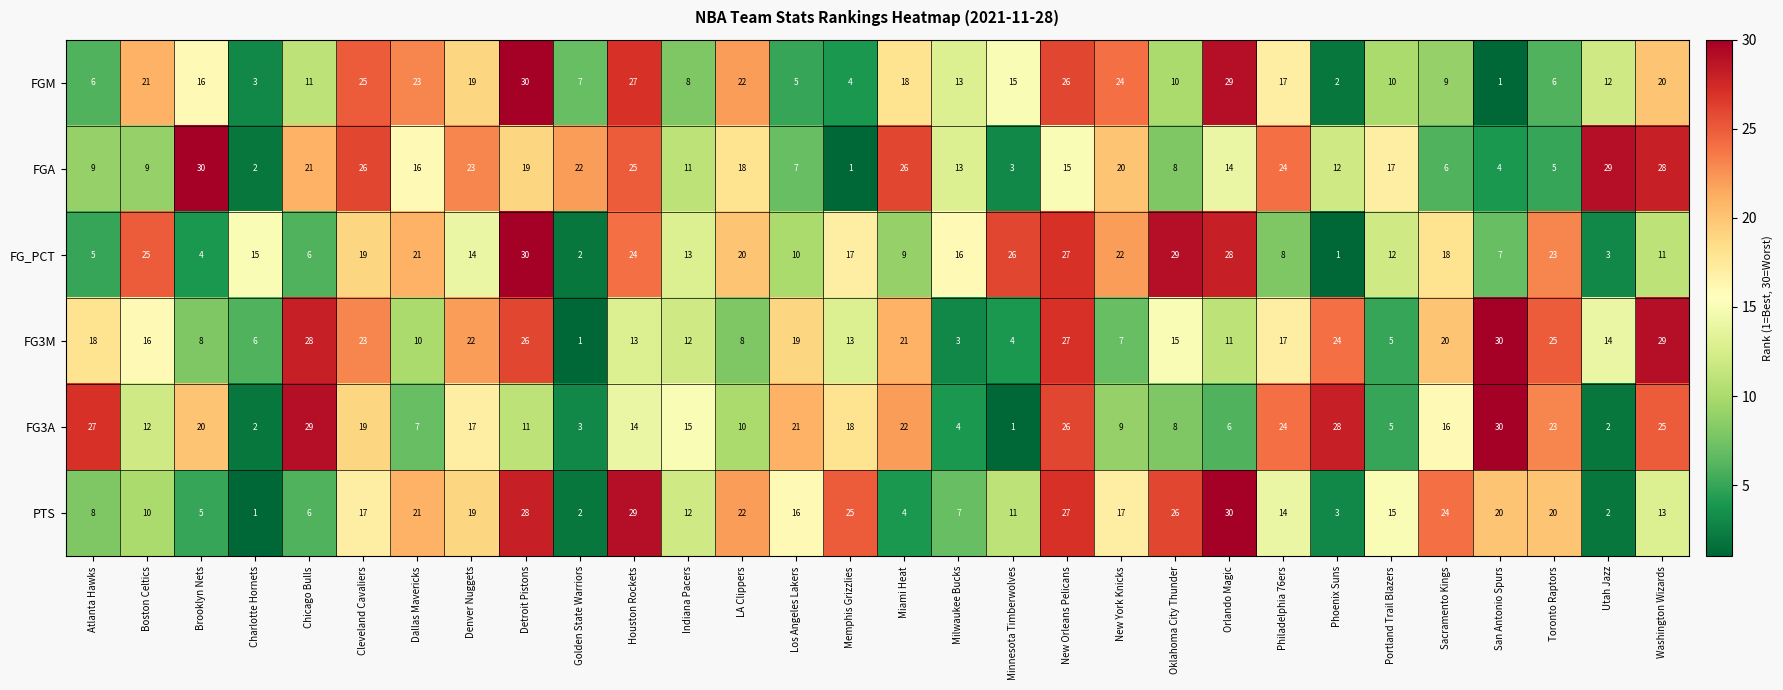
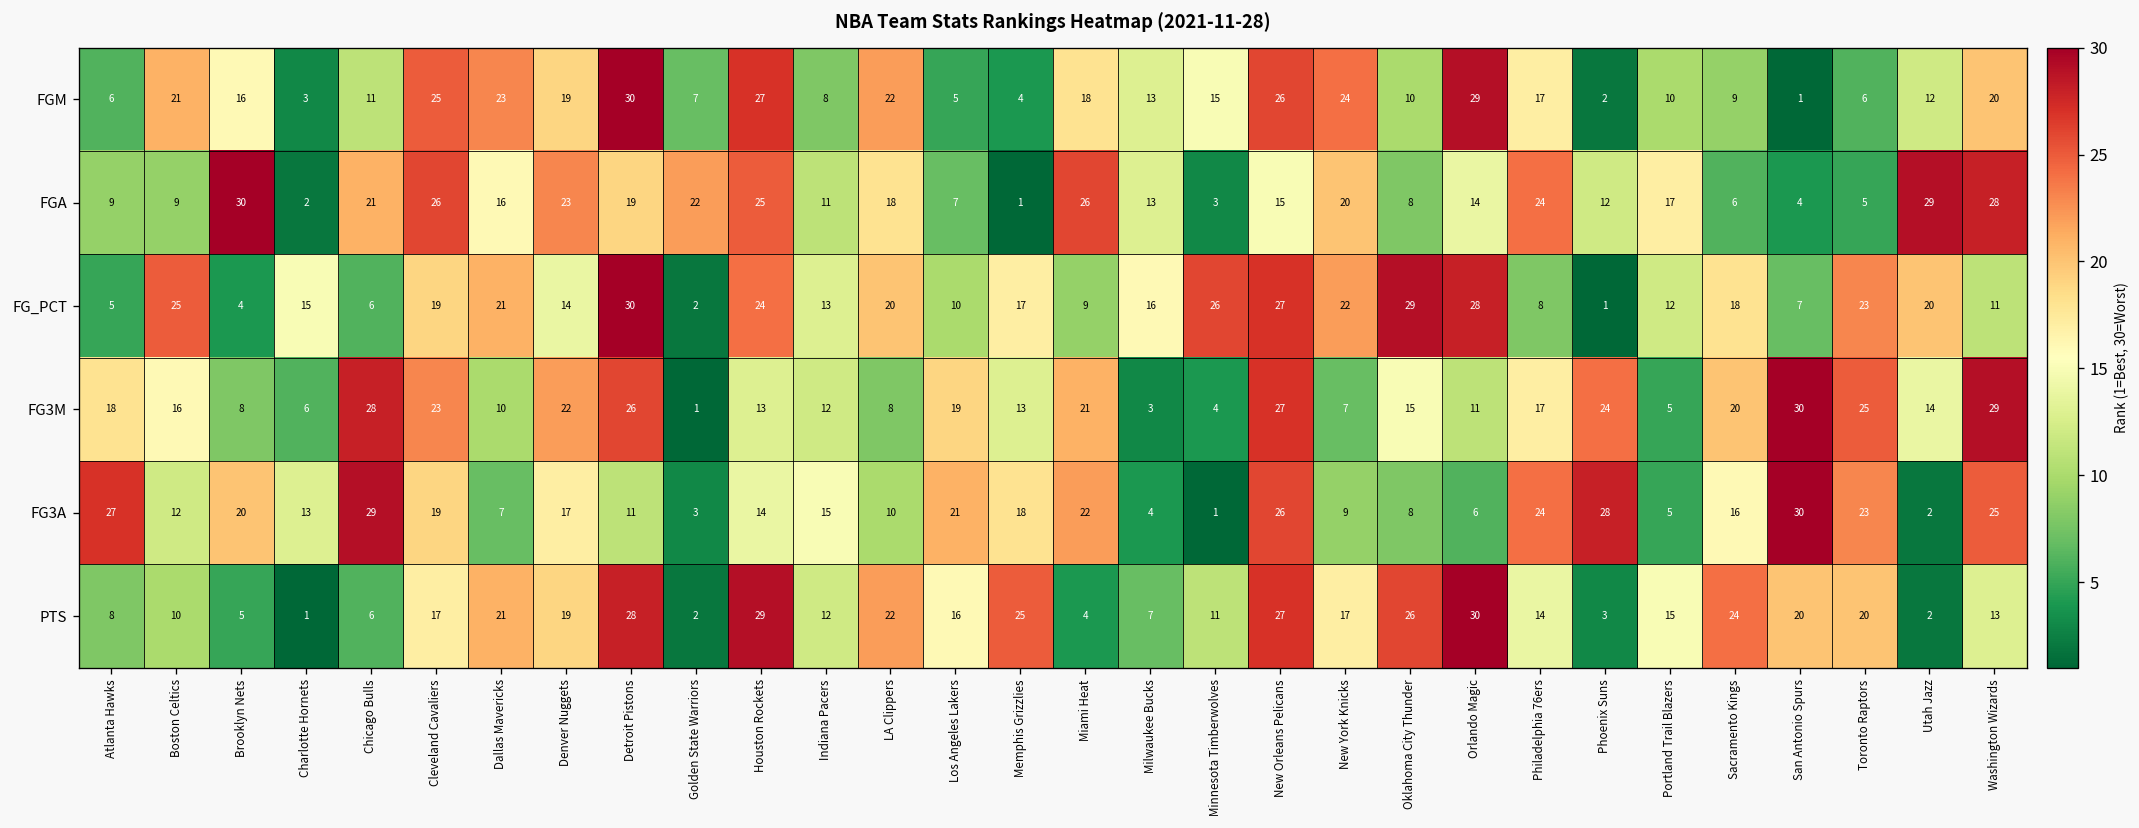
FG_PCT, Utah Jazz: 3 -> 20
FG3A, Charlotte Hornets: 2 -> 13
